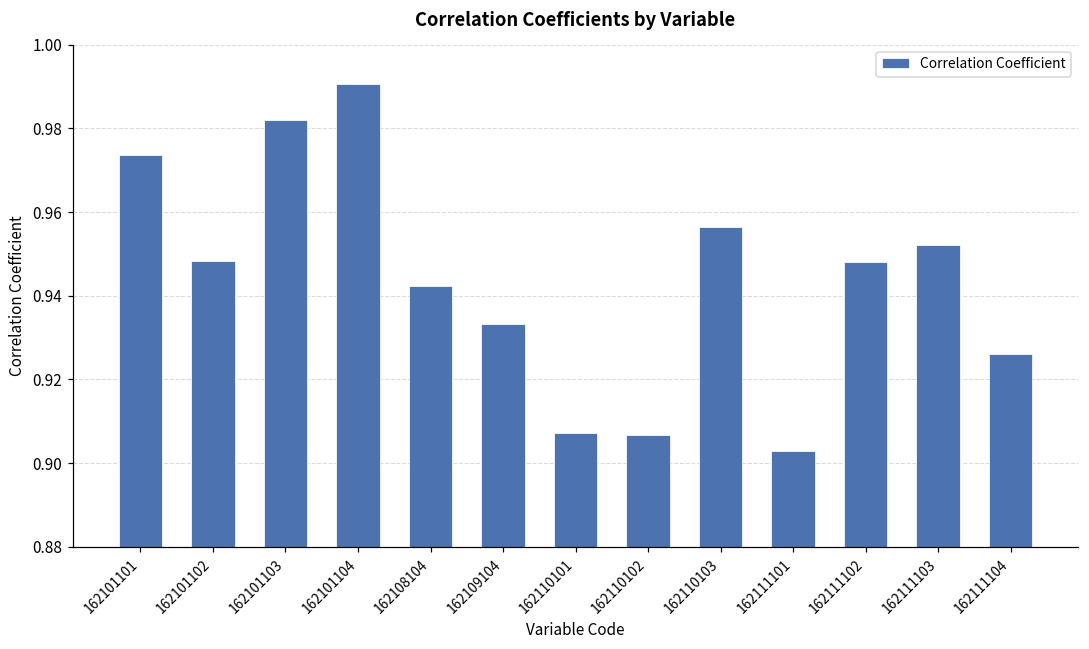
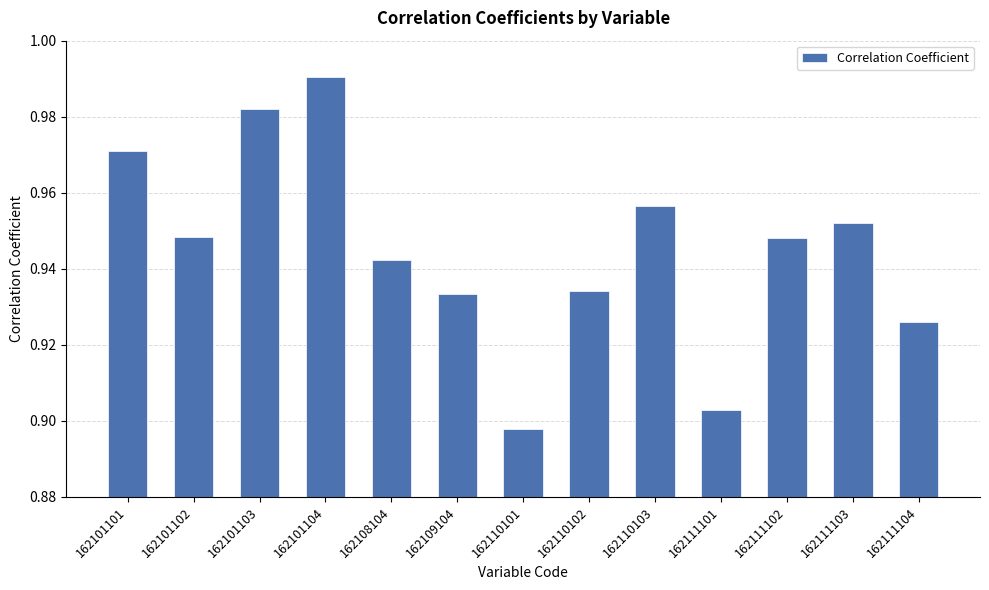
162101101: 0.974 -> 0.971
162110101: 0.907 -> 0.898
162110102: 0.907 -> 0.934
